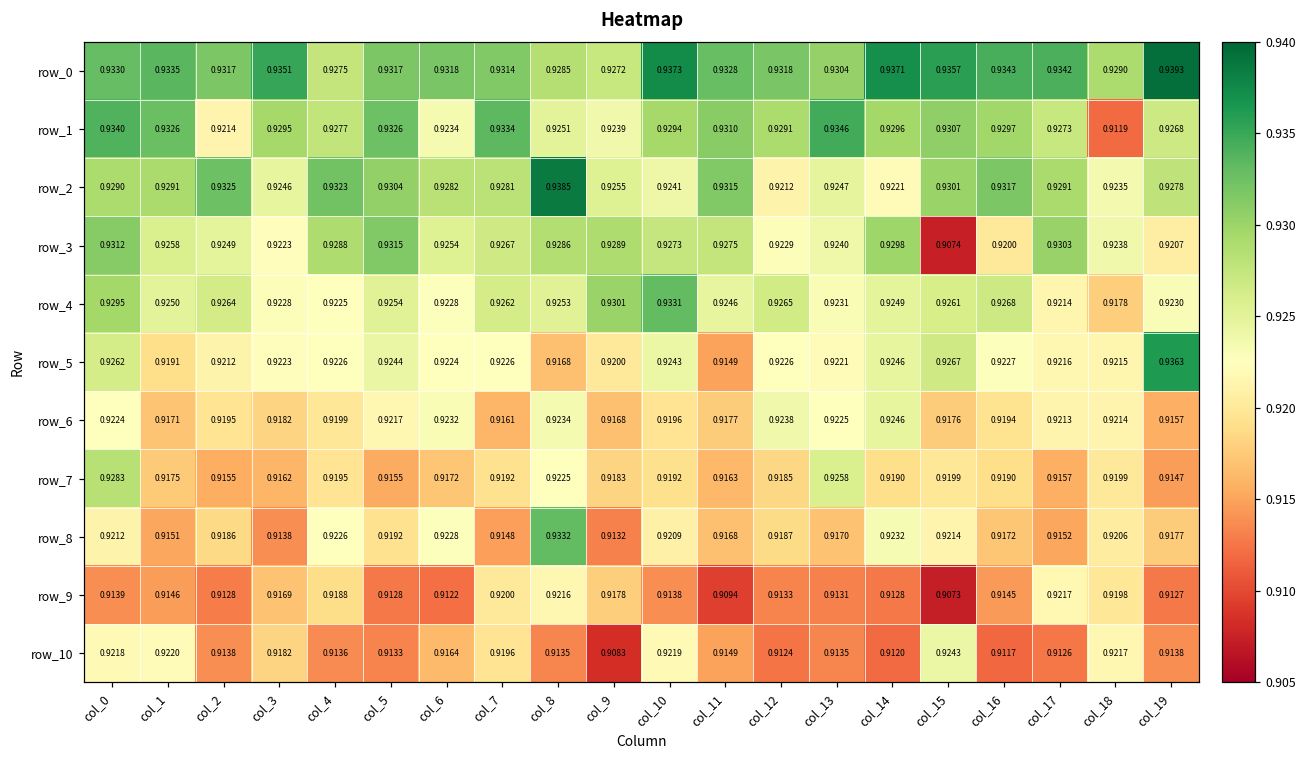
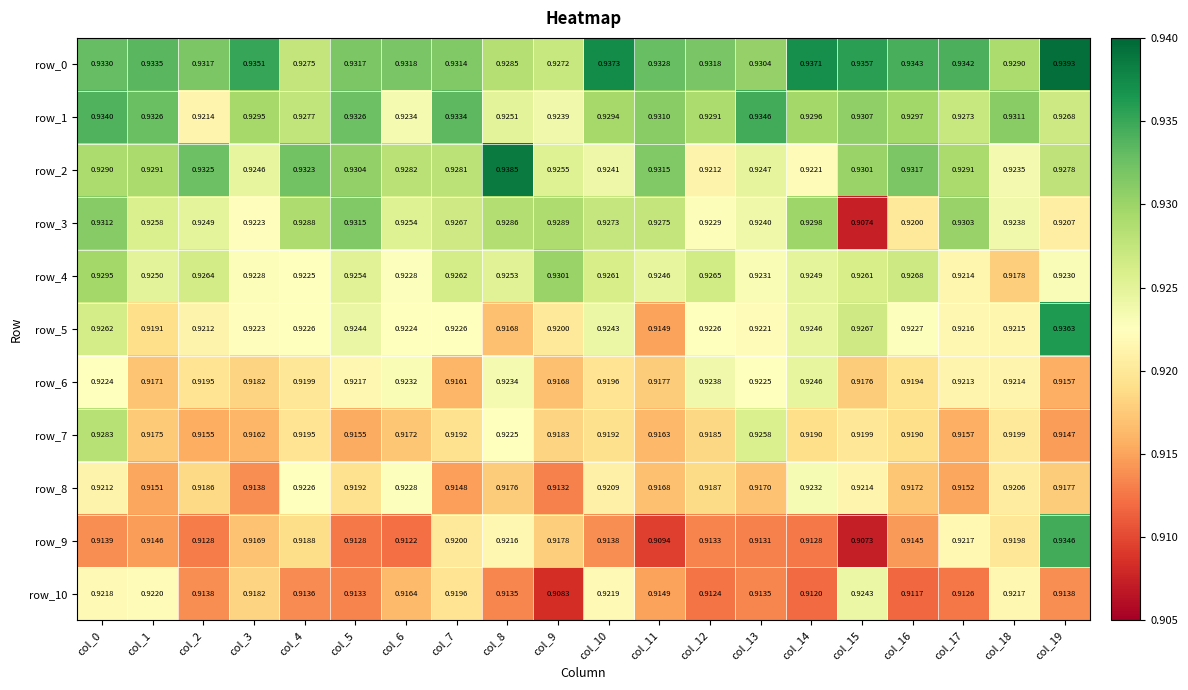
row_1, col_18: 0.9119 -> 0.9311
row_4, col_10: 0.9331 -> 0.9261
row_8, col_8: 0.9332 -> 0.9176
row_9, col_19: 0.9127 -> 0.9346
